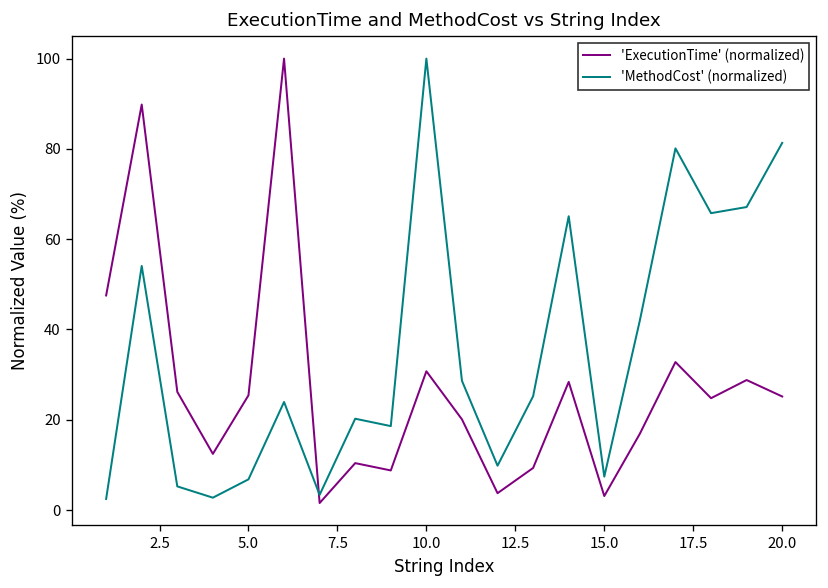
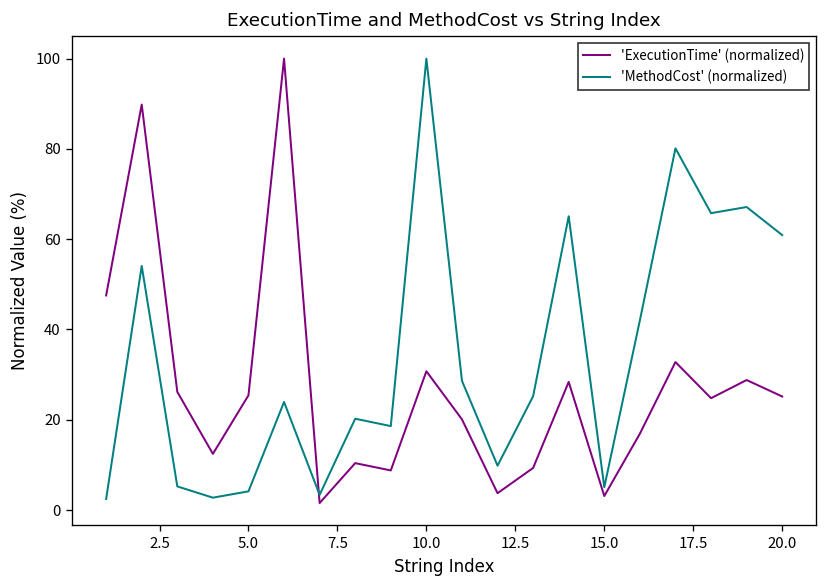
'MethodCost' (normalized), 5.0: 7 -> 4
'MethodCost' (normalized), 15.0: 7 -> 5
'MethodCost' (normalized), 20.0: 81 -> 61
